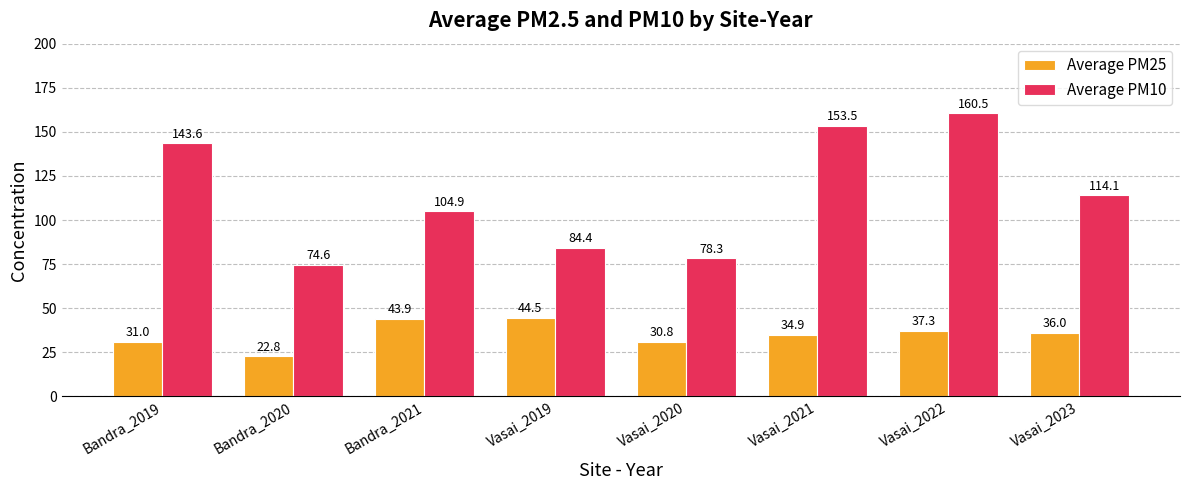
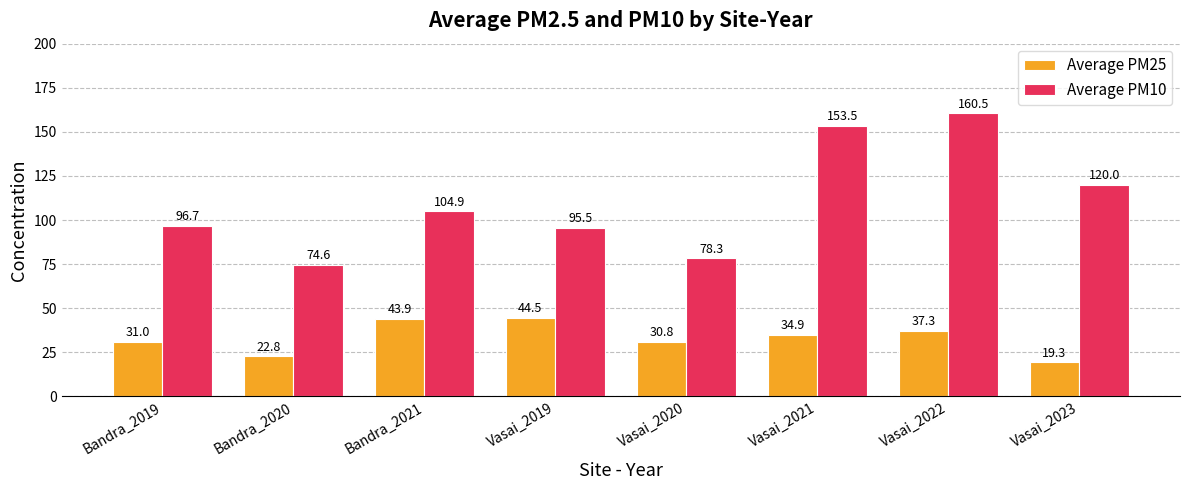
Average PM10, Bandra_2019: 143.6 -> 96.7
Average PM10, Vasai_2019: 84.4 -> 95.5
Average PM25, Vasai_2023: 36.0 -> 19.3
Average PM10, Vasai_2023: 114.1 -> 120.0
